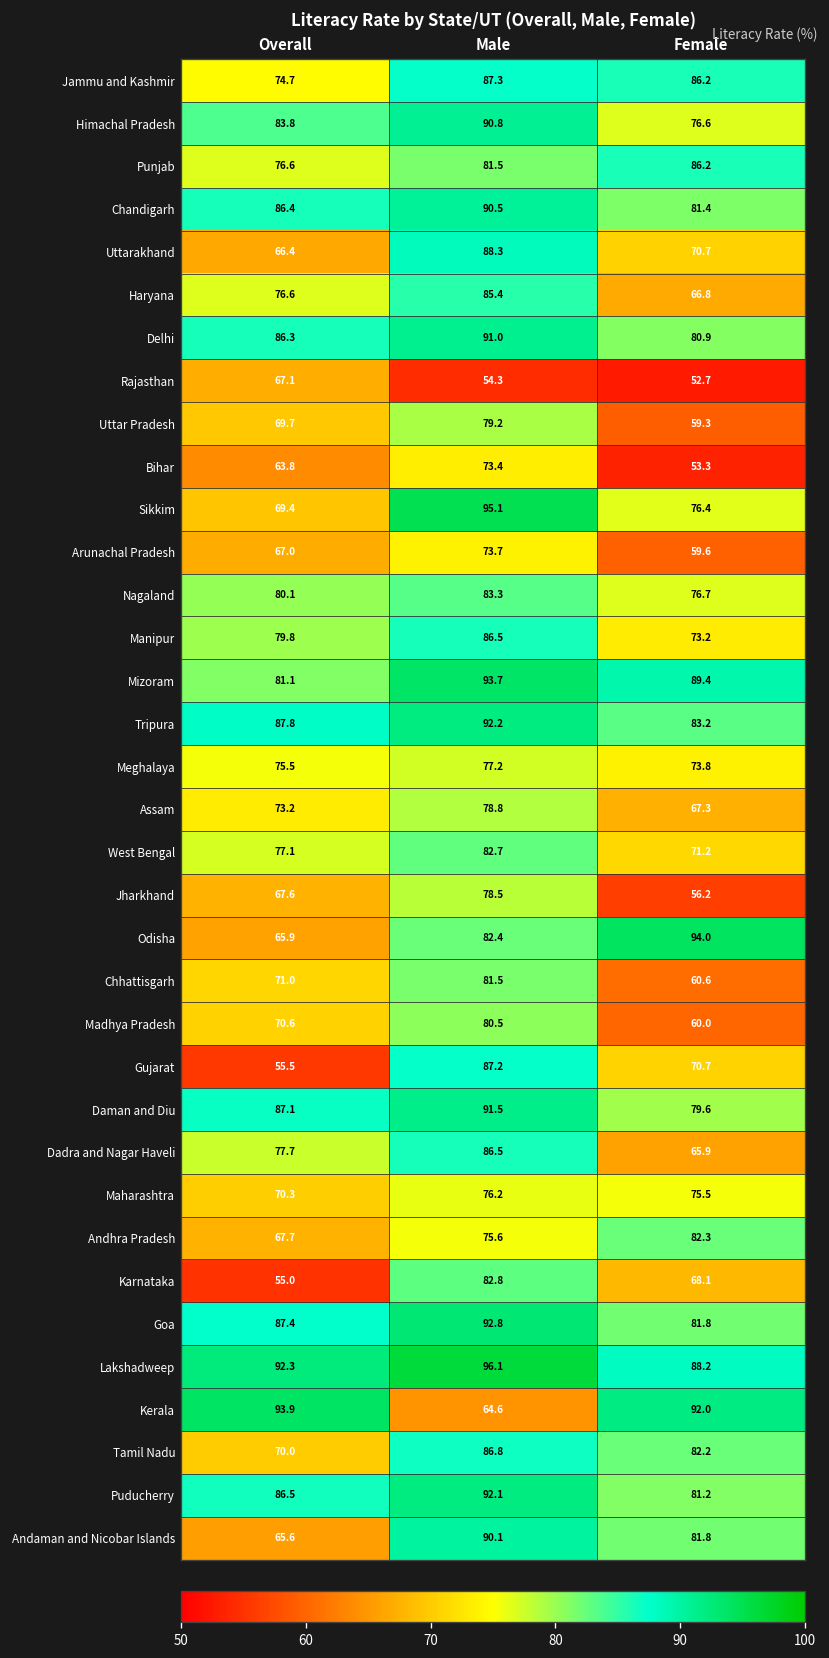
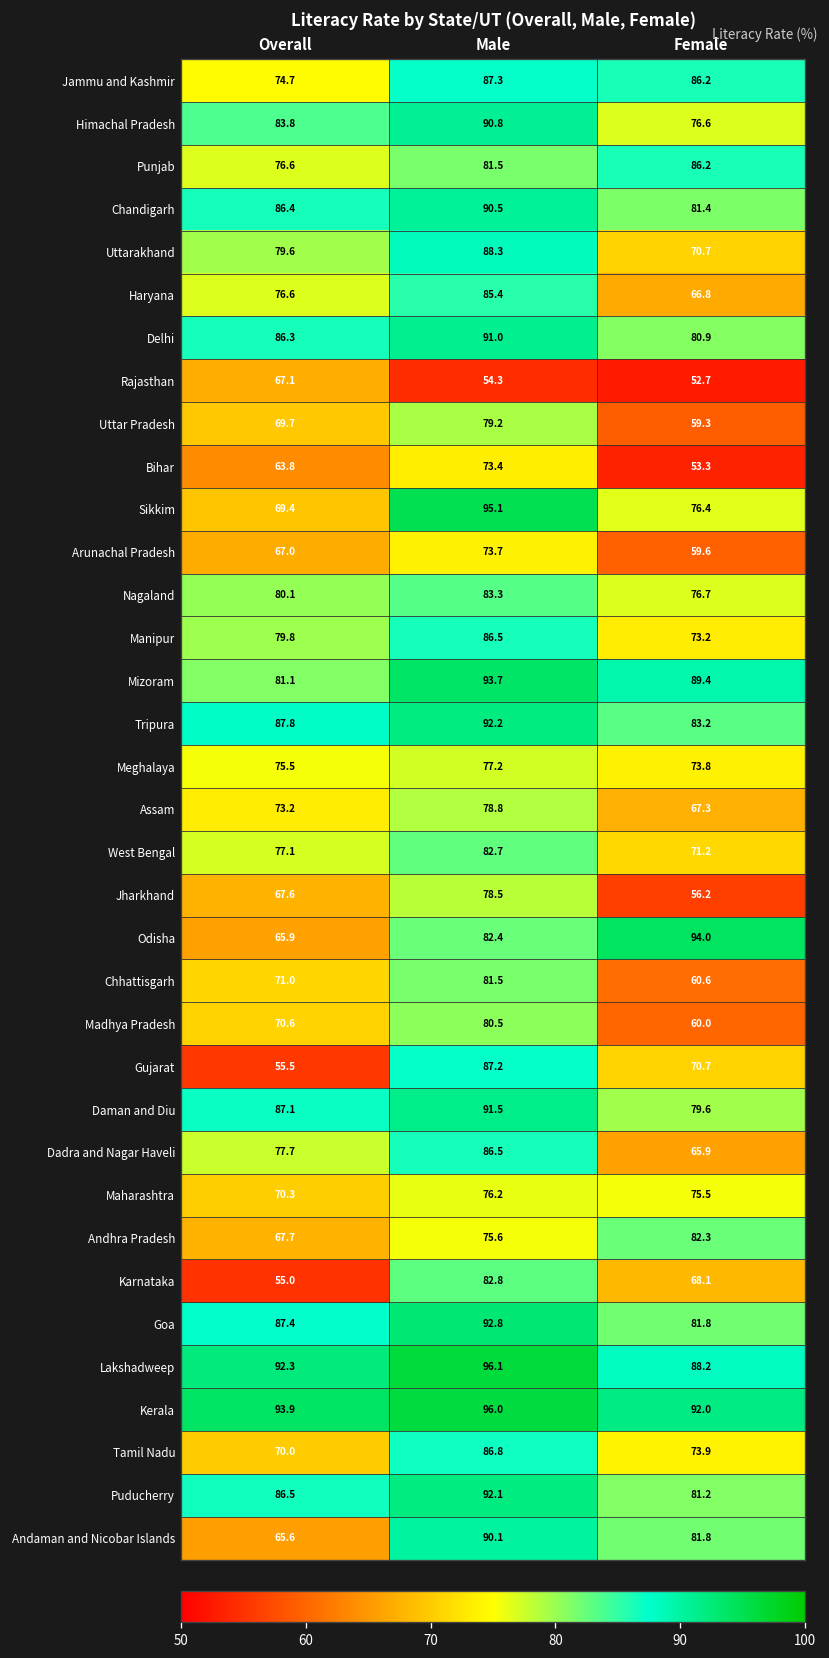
Uttarakhand, Overall: 66.4 -> 79.6
Kerala, Male: 64.6 -> 96.0
Tamil Nadu, Female: 82.2 -> 73.9
